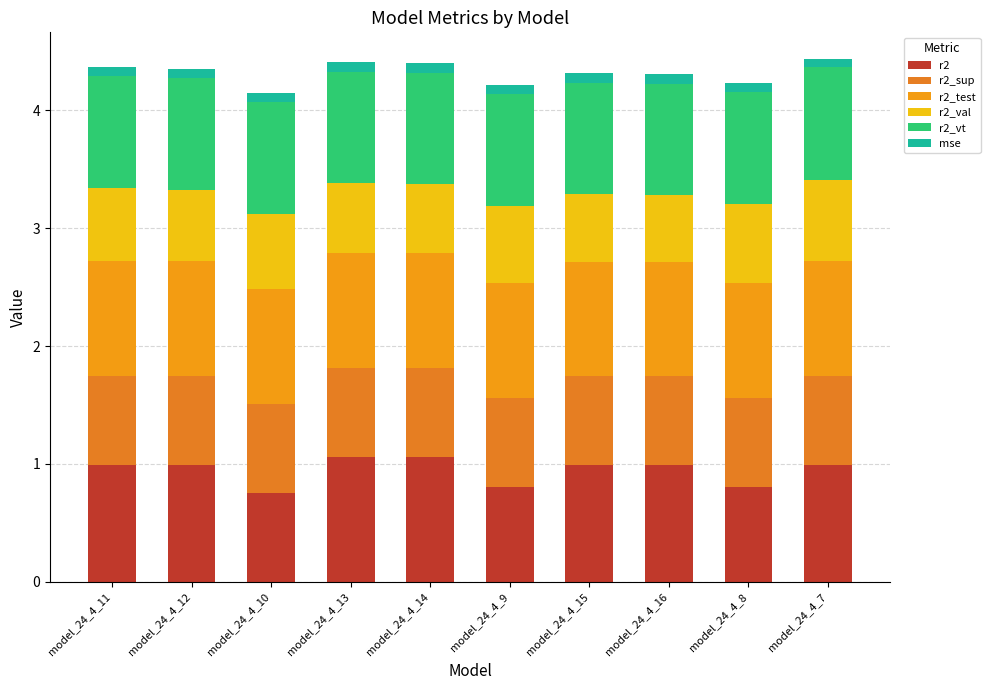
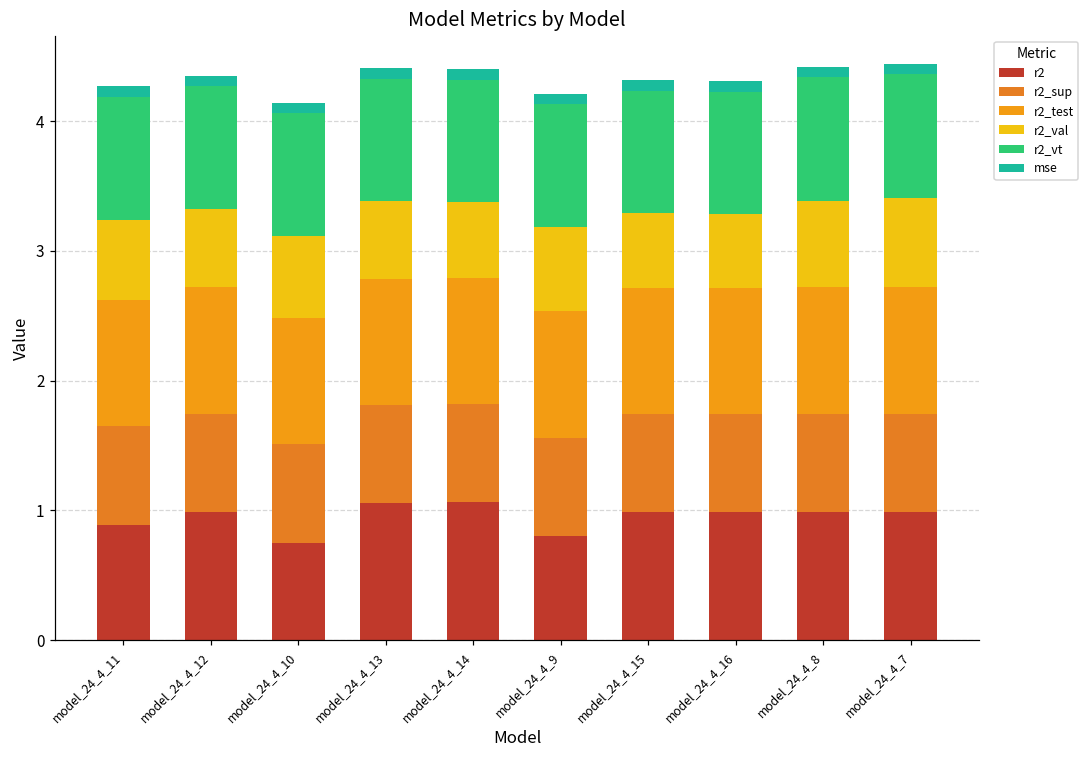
r2, model_24_4_11: 0.99 -> 0.89
r2, model_24_4_8: 0.80 -> 0.99
